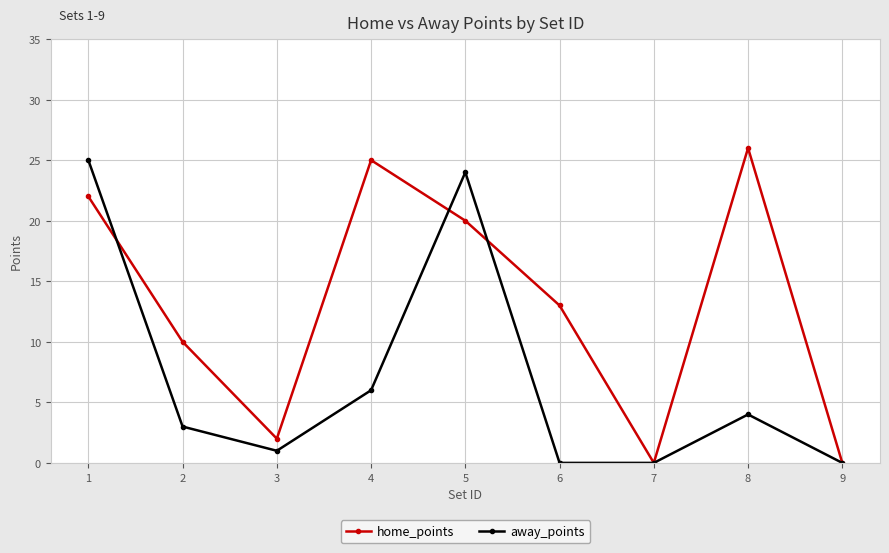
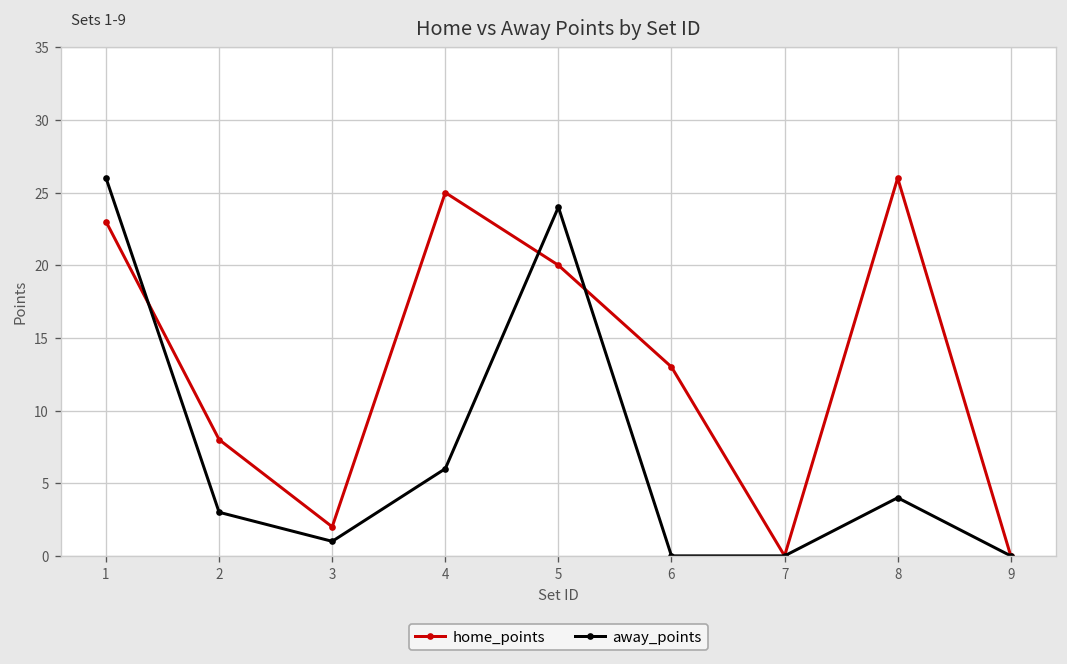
home_points, 1: 22 -> 23
away_points, 1: 25 -> 26
home_points, 2: 10 -> 8
